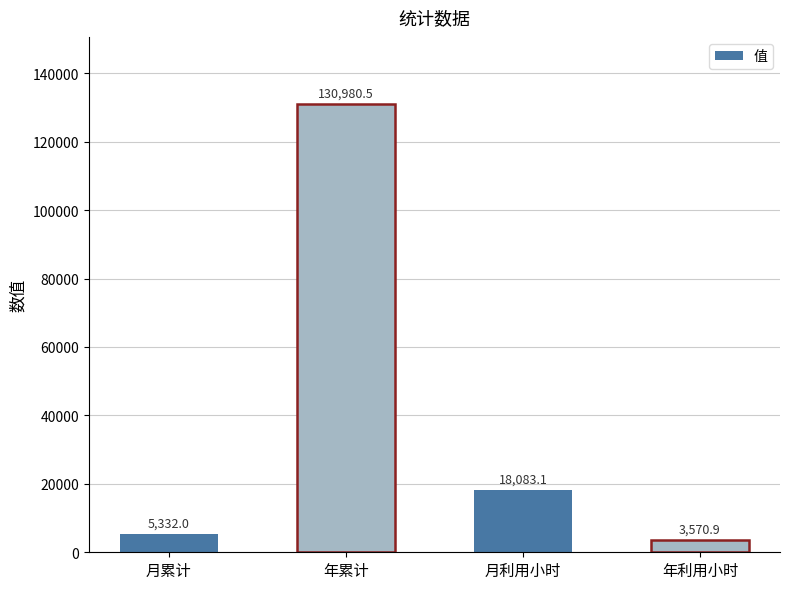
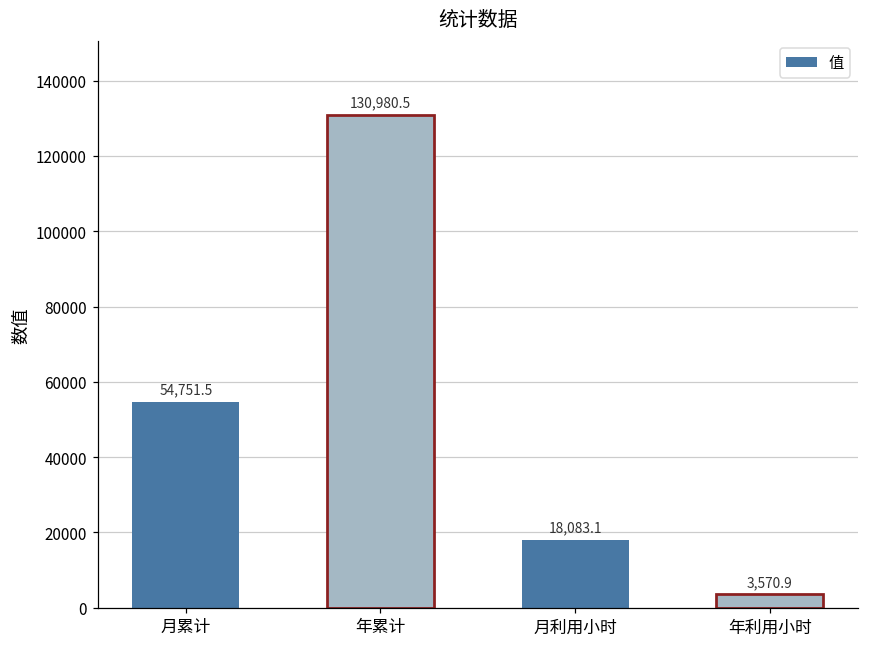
月累计: 5,332.0 -> 54,751.5
